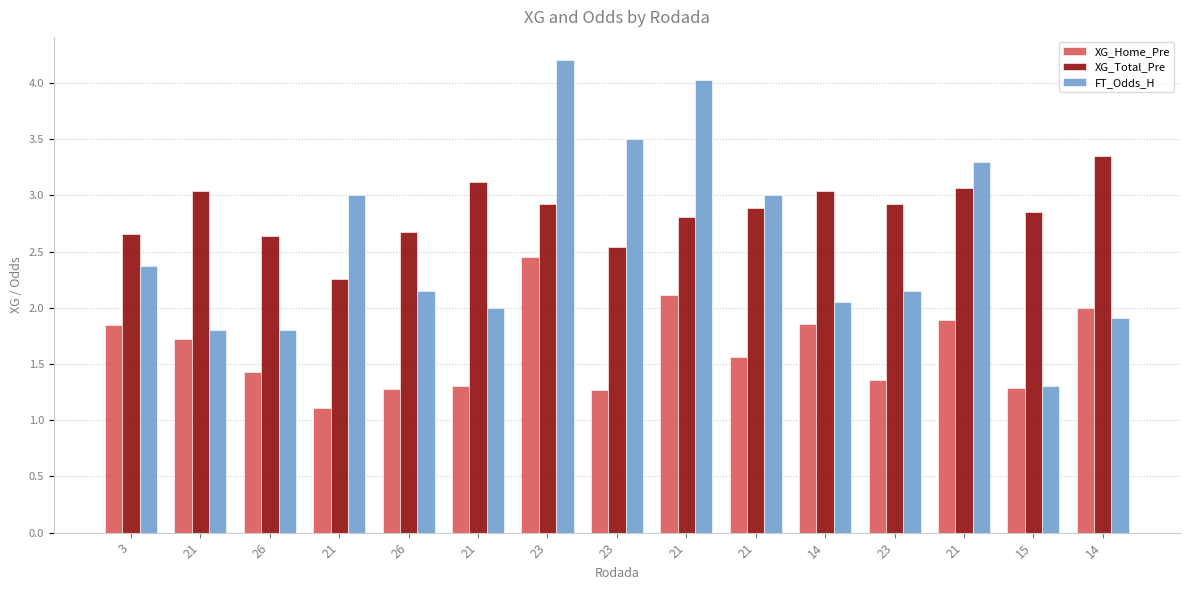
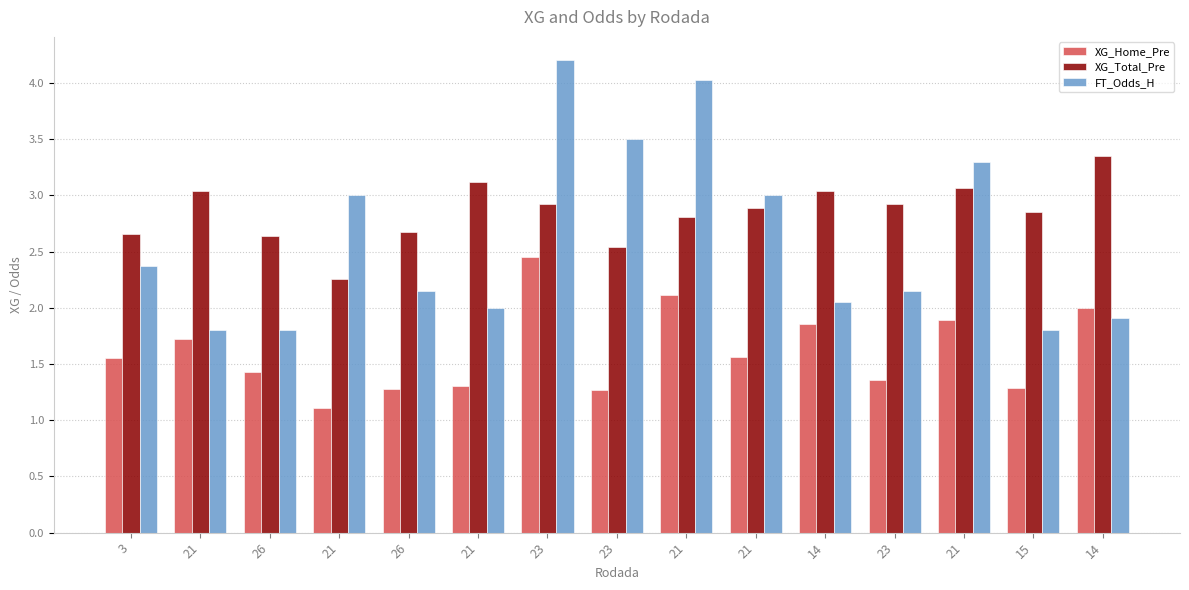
XG_Home_Pre, 3: 1.85 -> 1.55
FT_Odds_H, 15: 1.3 -> 1.8
